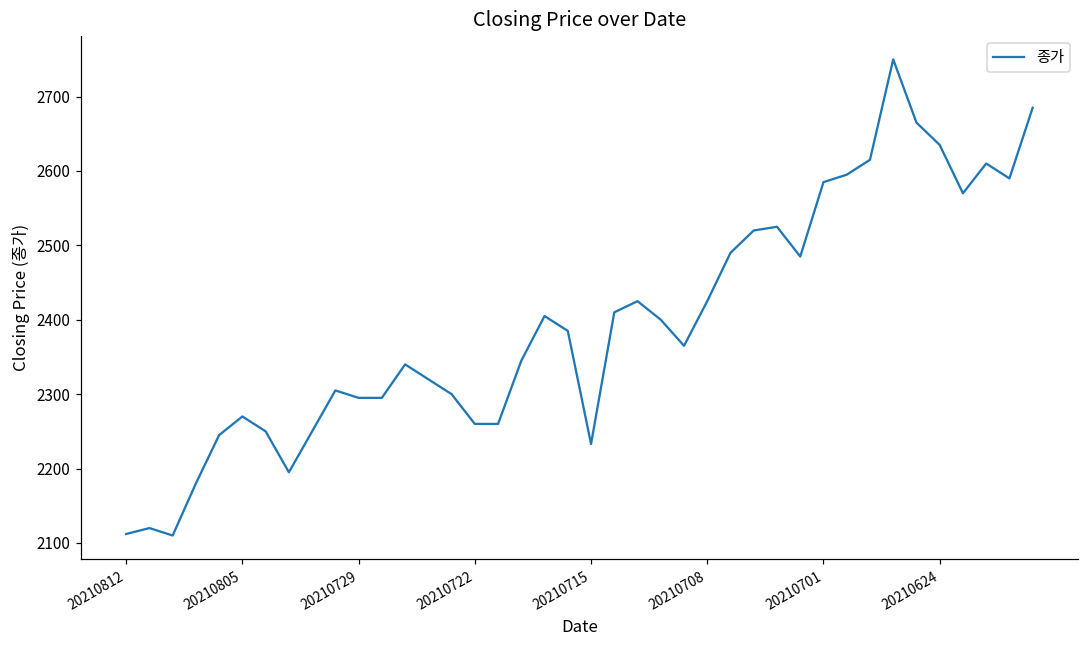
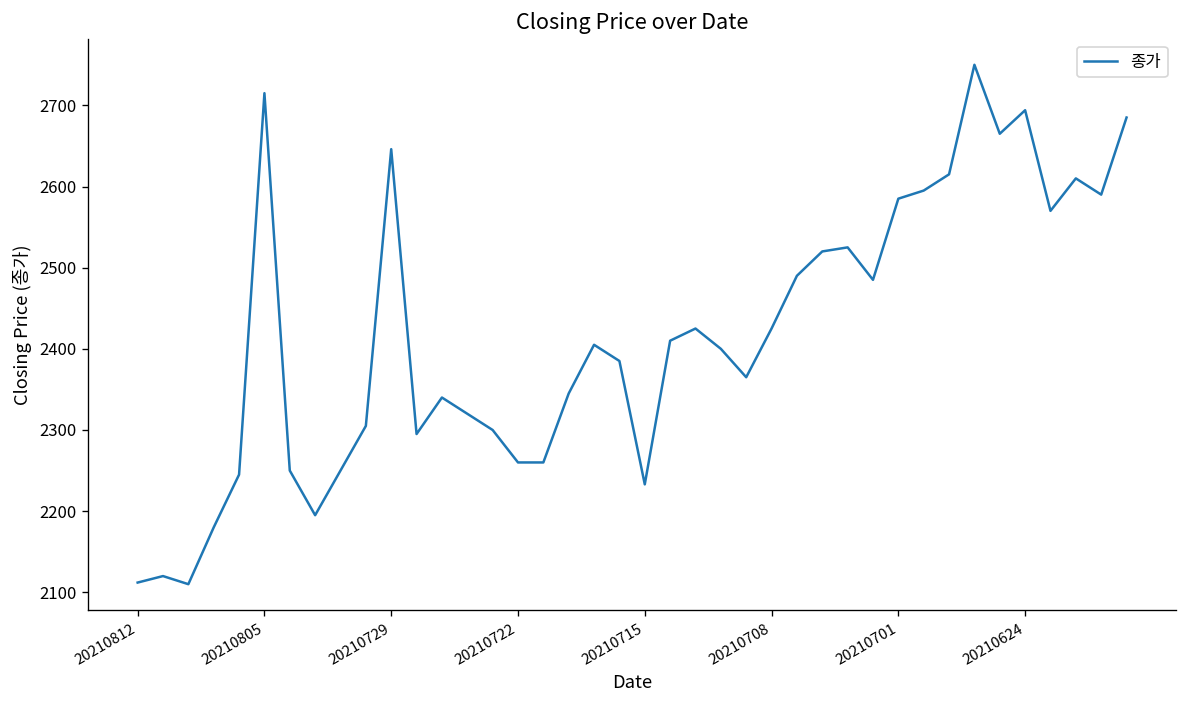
20210805: 2270 -> 2720
20210729: 2300 -> 2650
20210624: 2640 -> 2690
